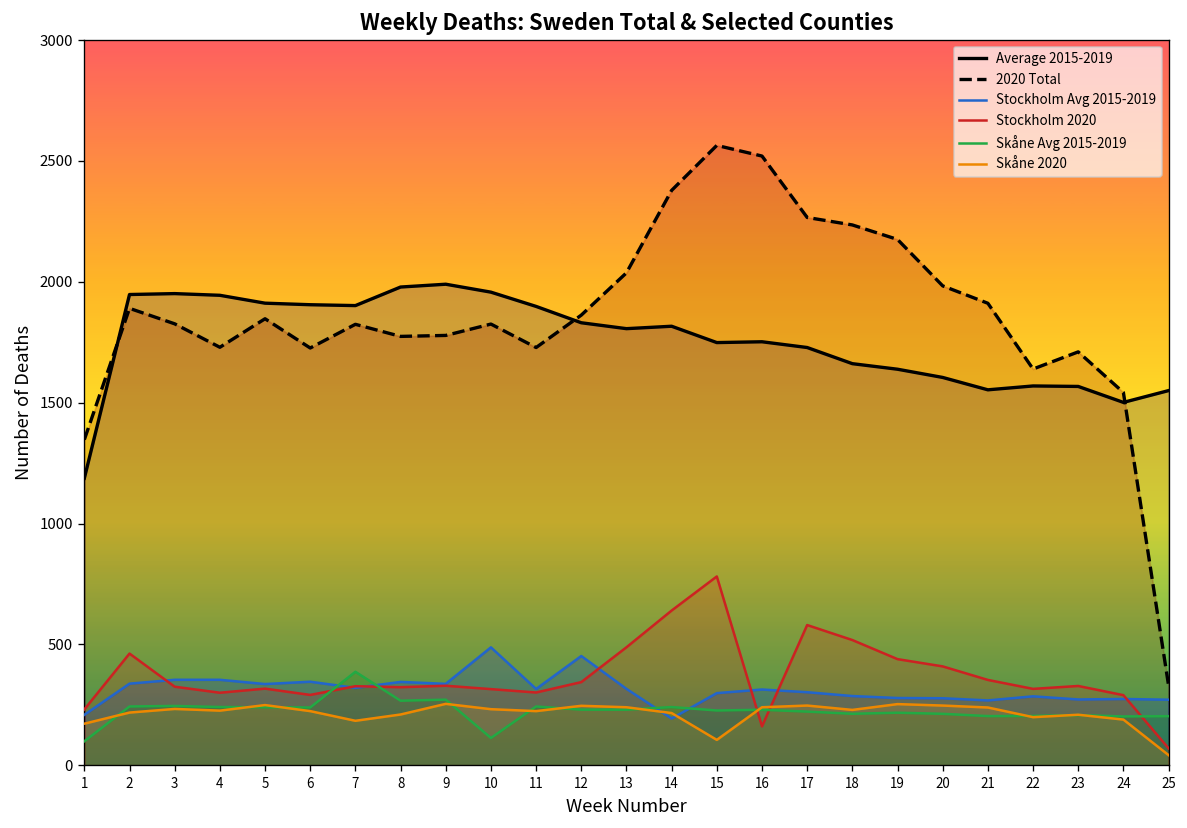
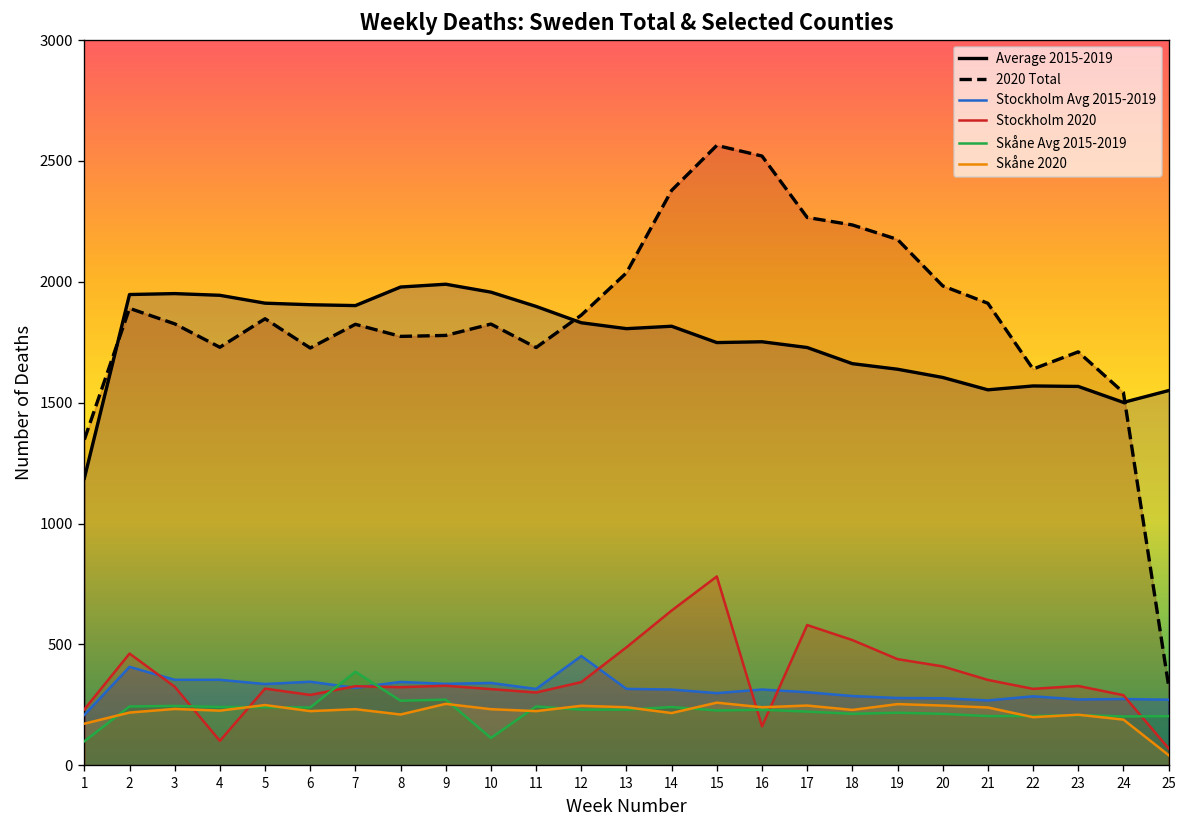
Stockholm Avg 2015-2019, 2: 340 -> 410
Stockholm 2020, 4: 300 -> 100
Skåne 2020, 7: 180 -> 230
Stockholm Avg 2015-2019, 10: 490 -> 340
Stockholm Avg 2015-2019, 14: 190 -> 310
Skåne 2020, 15: 110 -> 260
